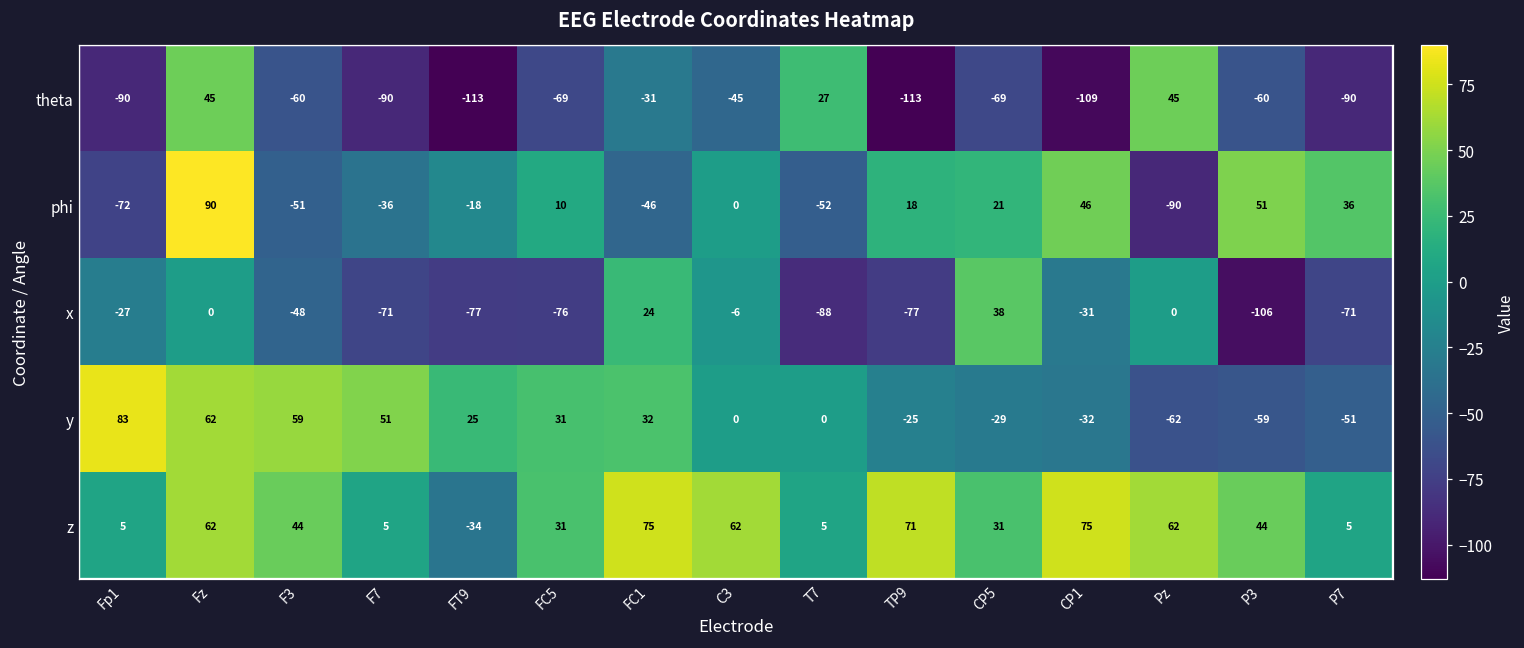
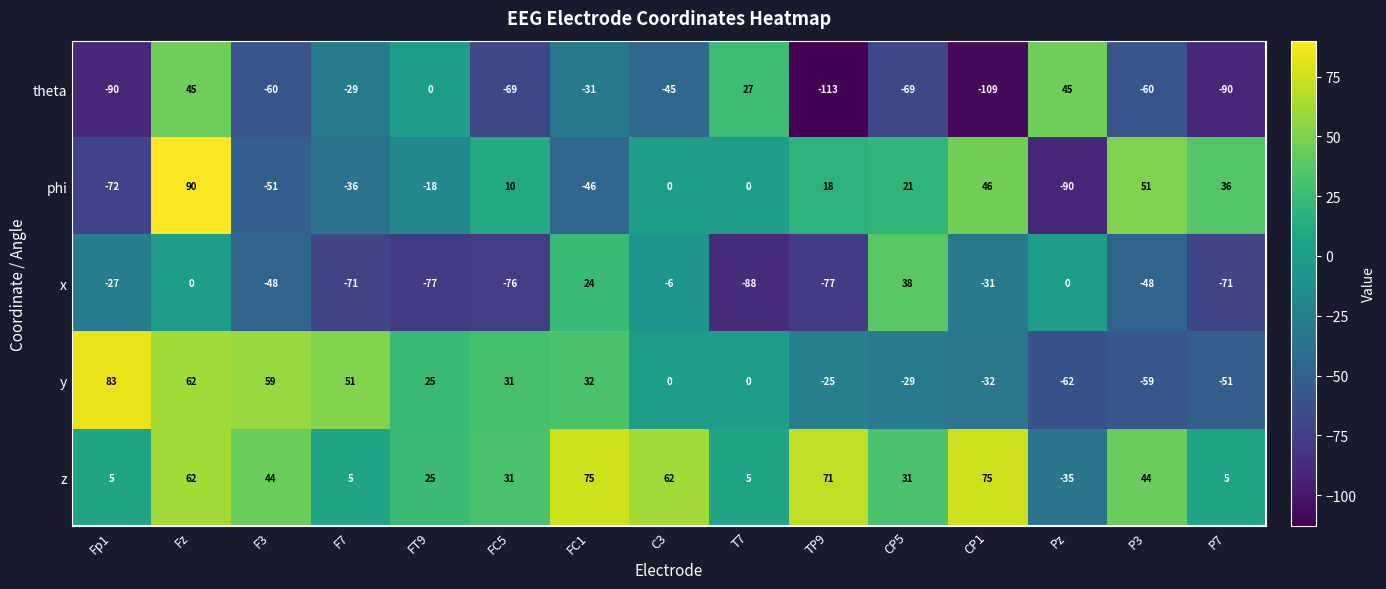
theta, F7: -90 -> -29
theta, FT9: -113 -> 0
phi, T7: -52 -> 0
x, P3: -106 -> -48
z, FT9: -34 -> 25
z, Pz: 62 -> -35
